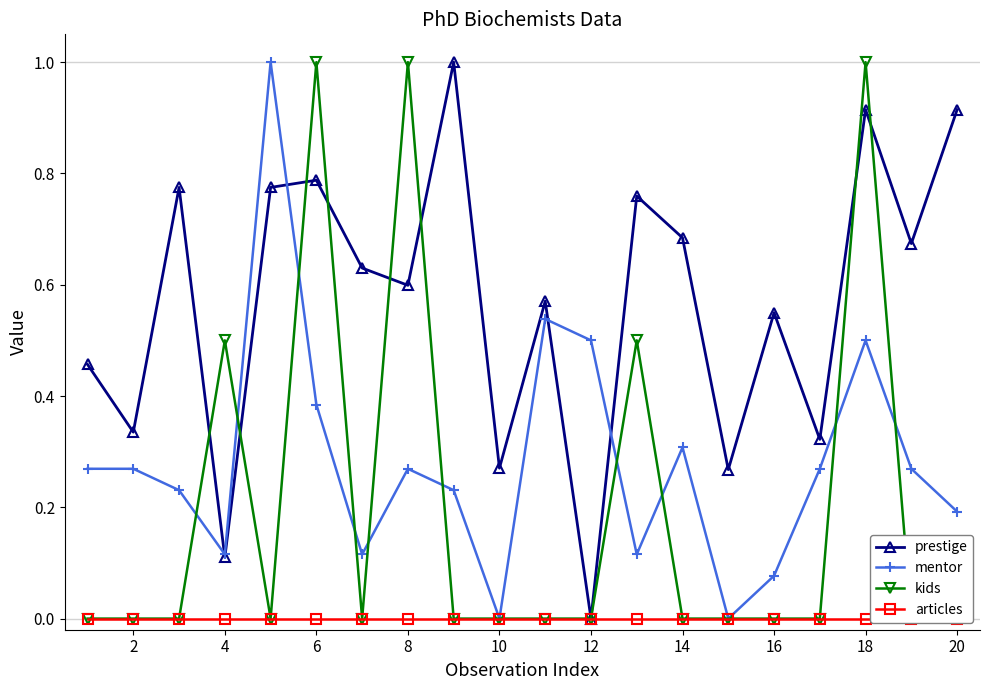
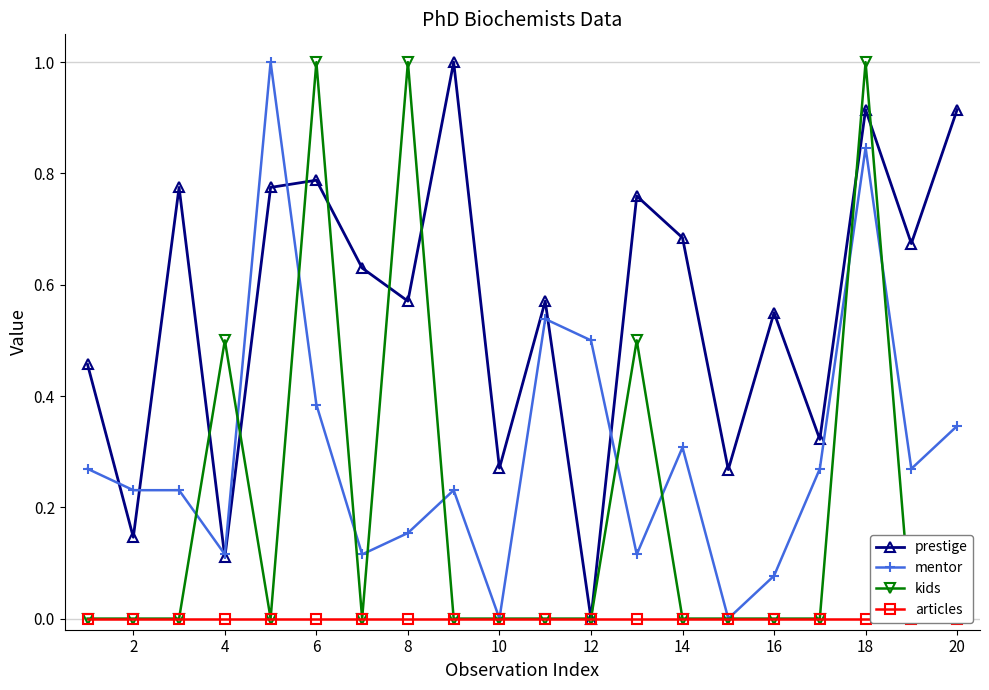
prestige, 2: 0.34 -> 0.15
mentor, 2: 0.27 -> 0.23
prestige, 8: 0.60 -> 0.57
mentor, 8: 0.27 -> 0.15
mentor, 18: 0.50 -> 0.85
mentor, 20: 0.19 -> 0.35
